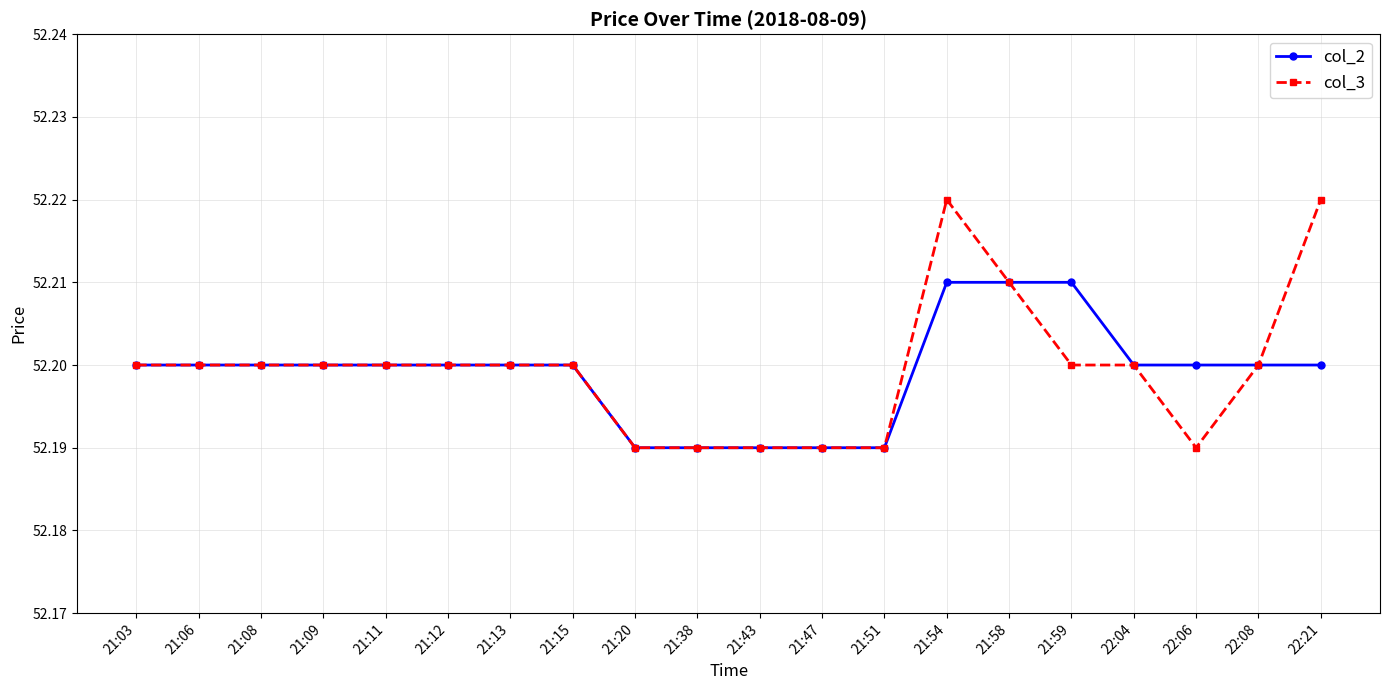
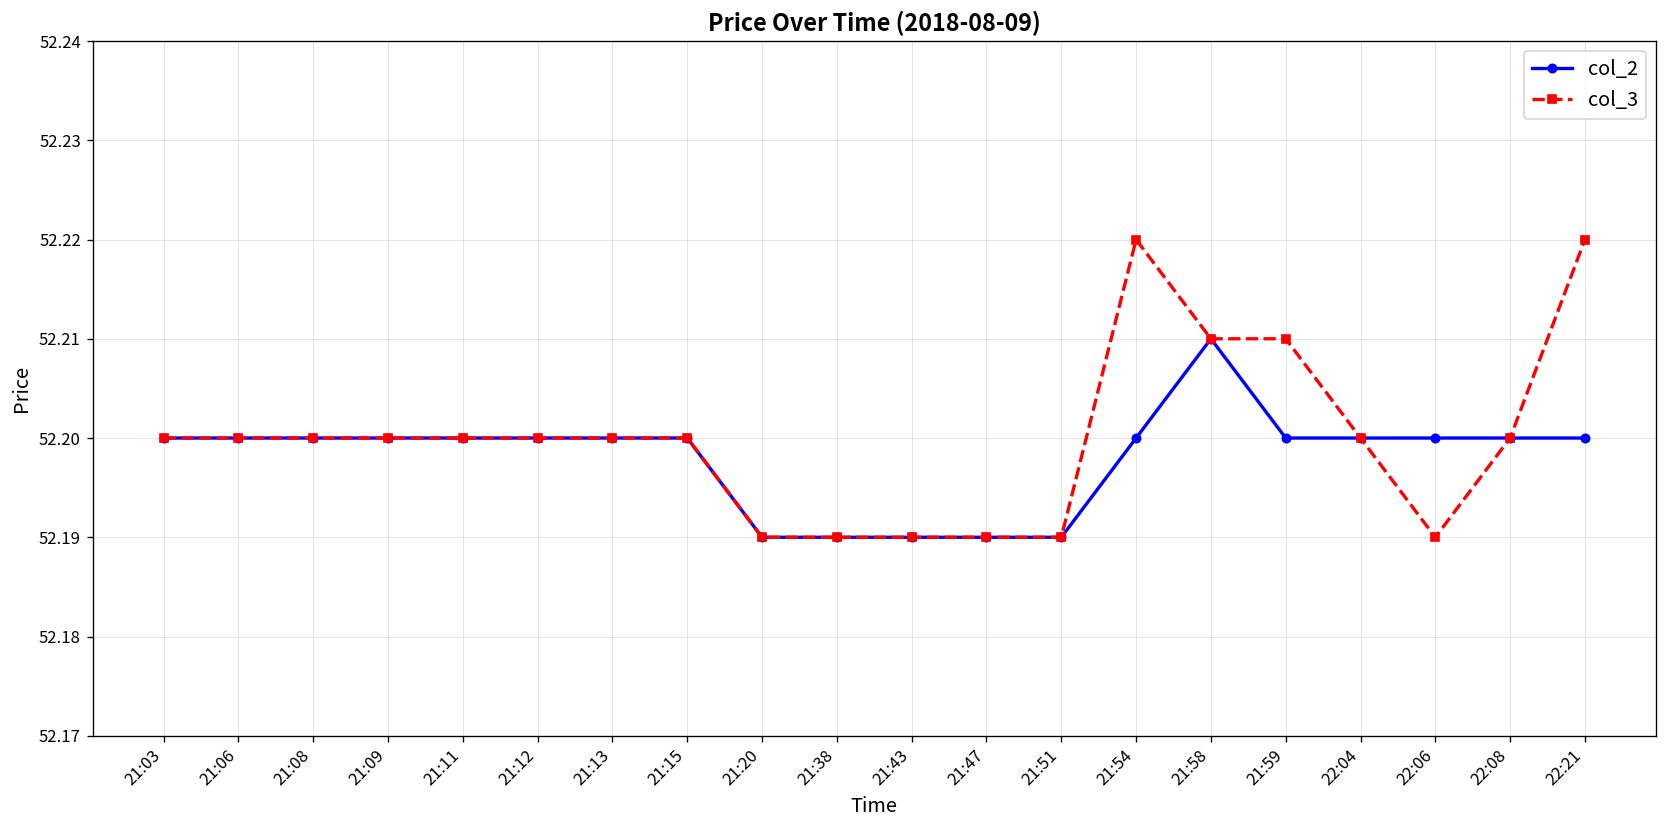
col_2, 21:54: 52.21 -> 52.20
col_2, 21:59: 52.21 -> 52.20
col_3, 21:59: 52.20 -> 52.21
